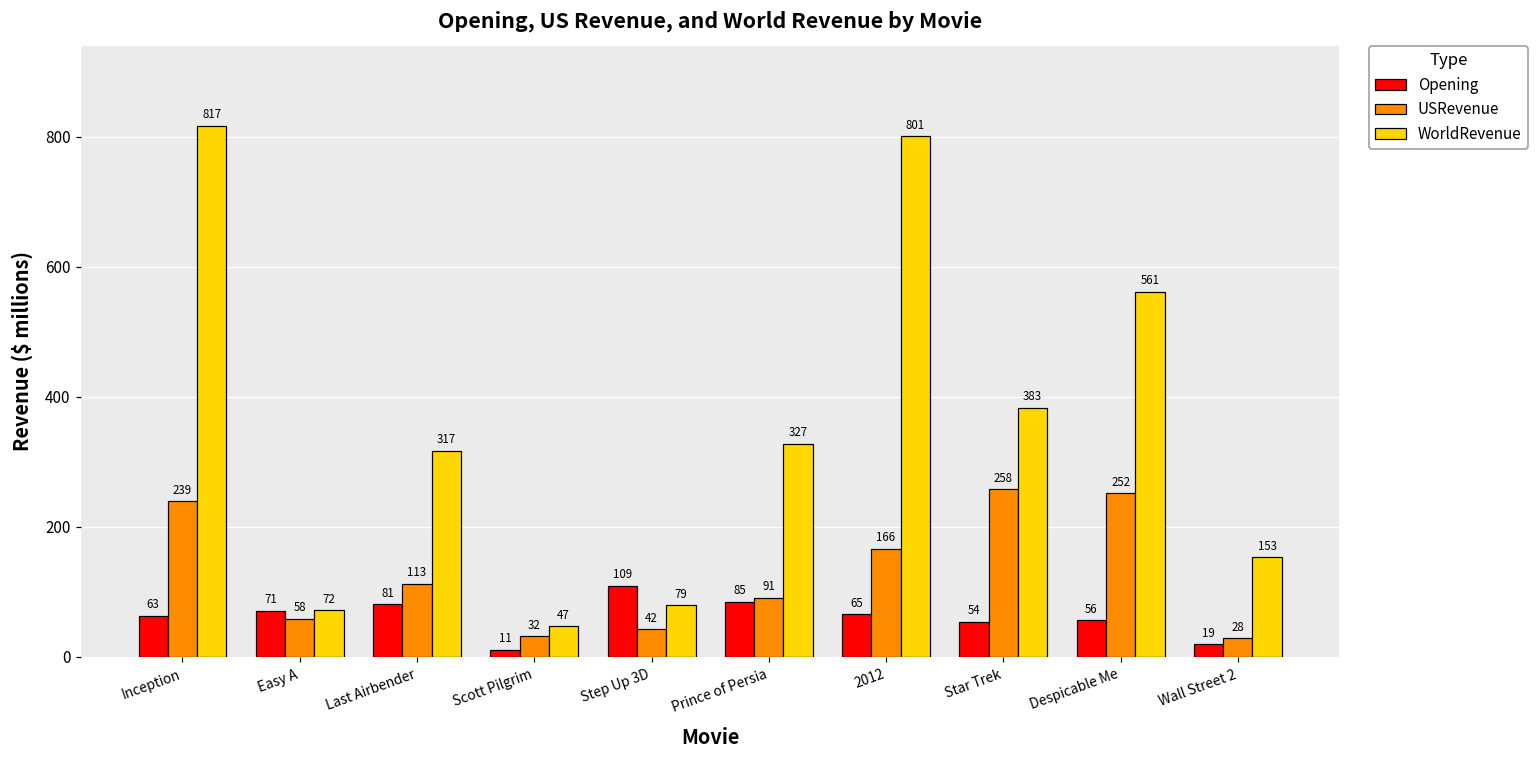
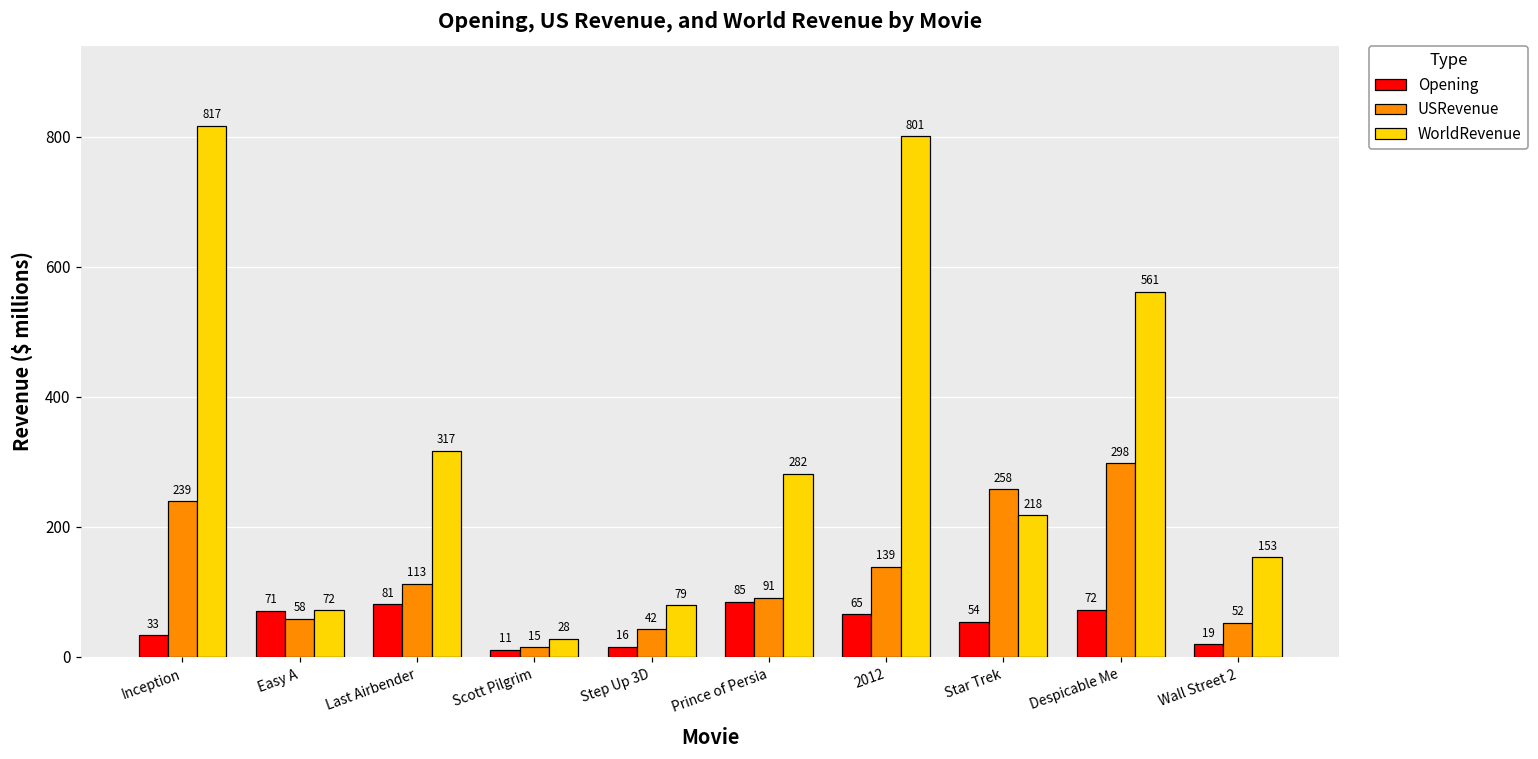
Opening, Inception: 63 -> 33
USRevenue, Scott Pilgrim: 32 -> 15
WorldRevenue, Scott Pilgrim: 47 -> 28
Opening, Step Up 3D: 109 -> 16
WorldRevenue, Prince of Persia: 327 -> 282
USRevenue, 2012: 166 -> 139
WorldRevenue, Star Trek: 383 -> 218
Opening, Despicable Me: 56 -> 72
USRevenue, Despicable Me: 252 -> 298
USRevenue, Wall Street 2: 28 -> 52
